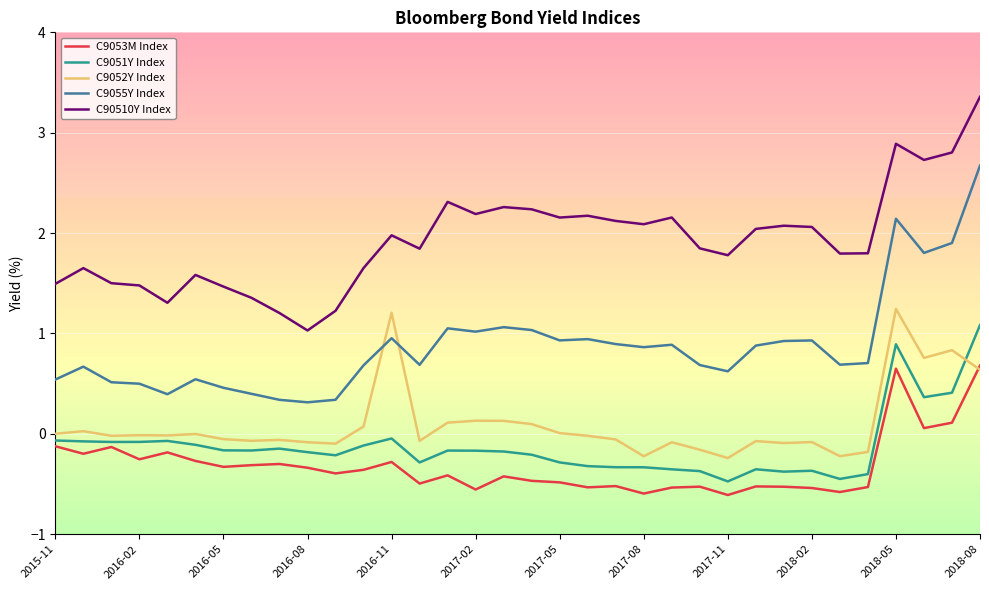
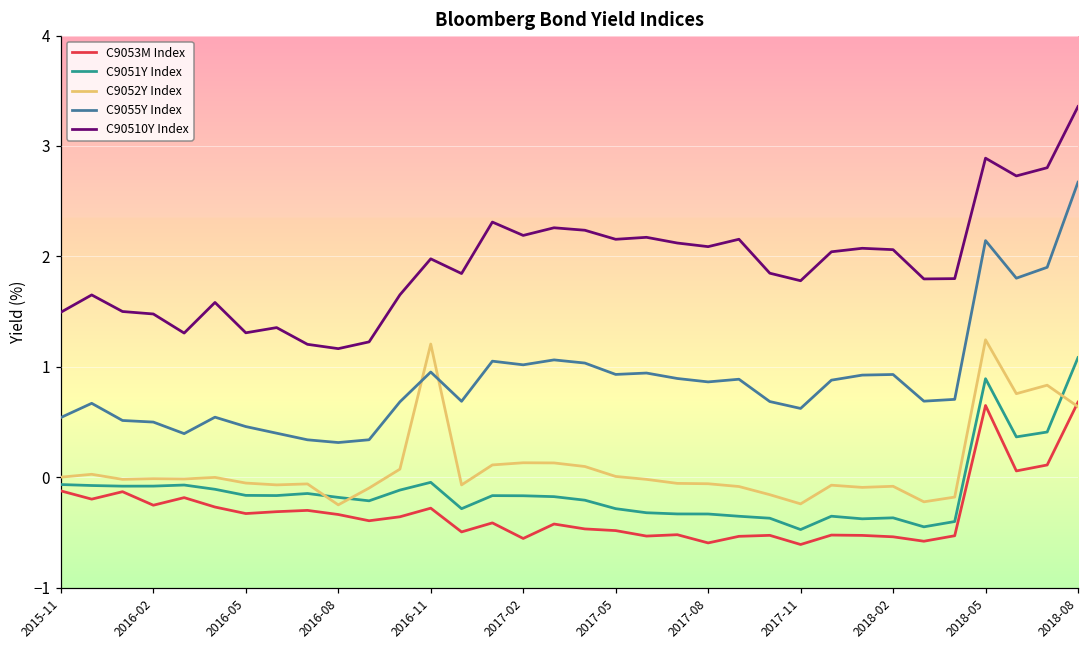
C90510Y Index, 2016-05: 1.47 -> 1.31
C9052Y Index, 2016-08: -0.08 -> -0.25
C90510Y Index, 2016-08: 1.03 -> 1.16
C9052Y Index, 2017-08: -0.22 -> -0.06
